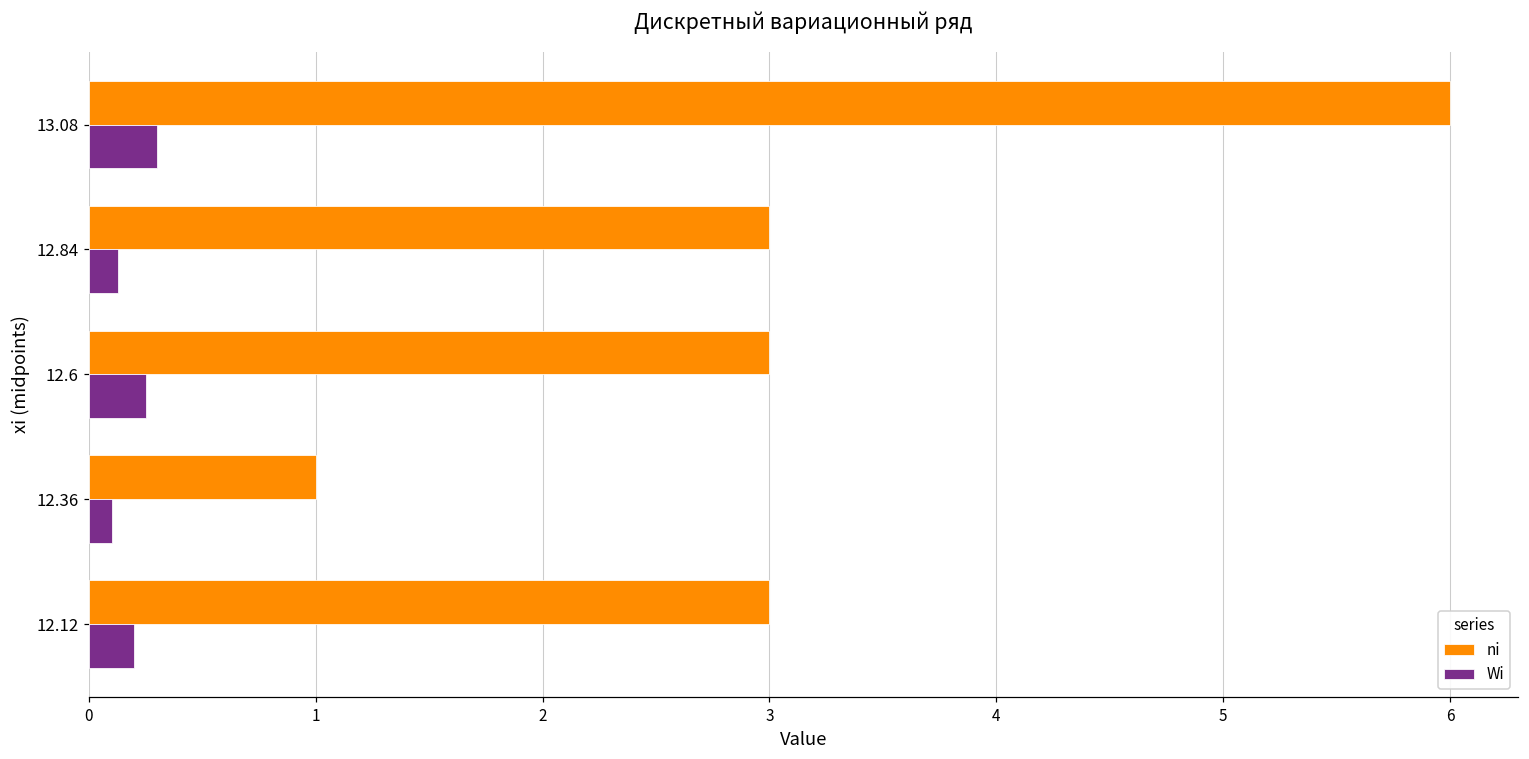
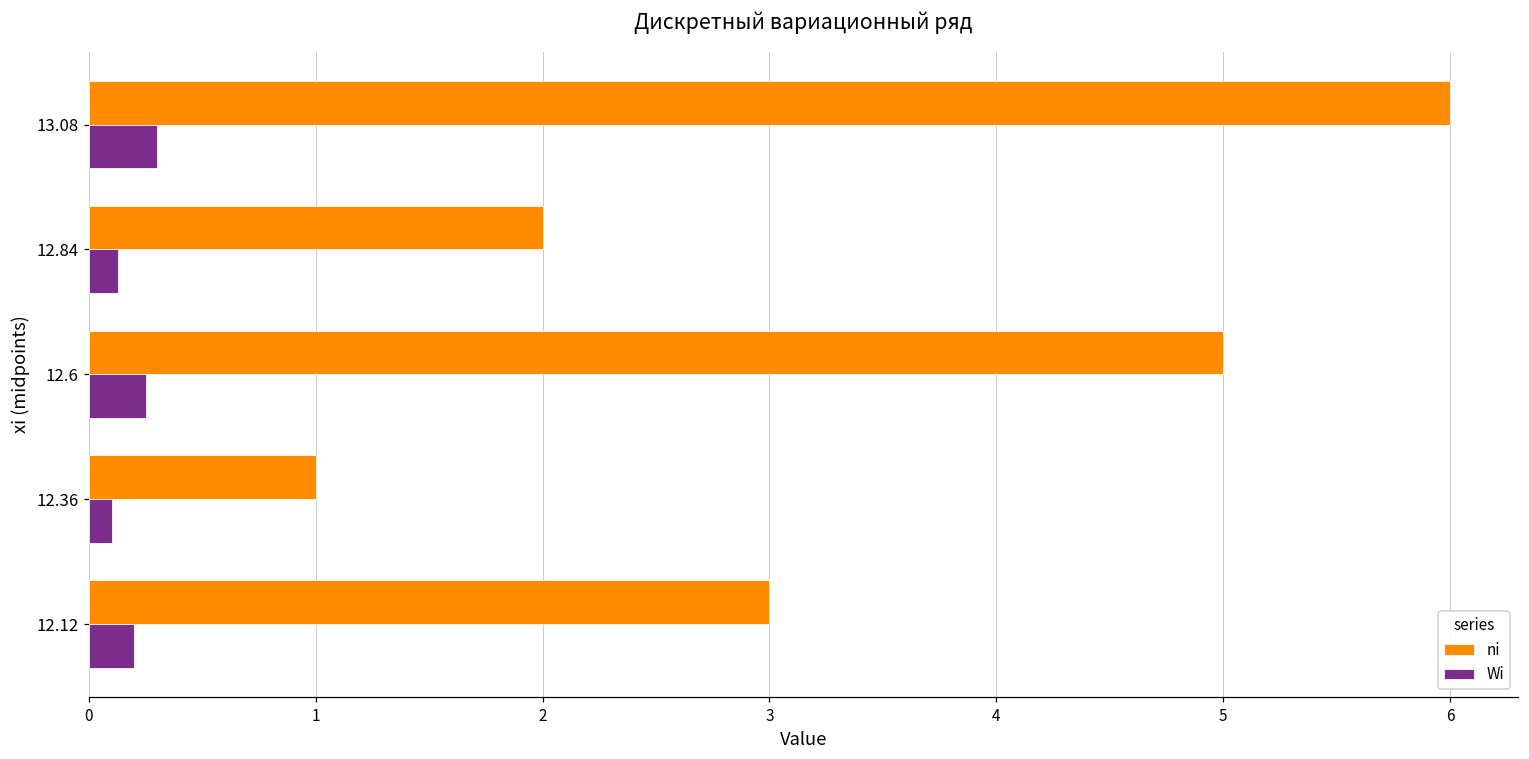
ni, 12.84: 3 -> 2
ni, 12.6: 3 -> 5
